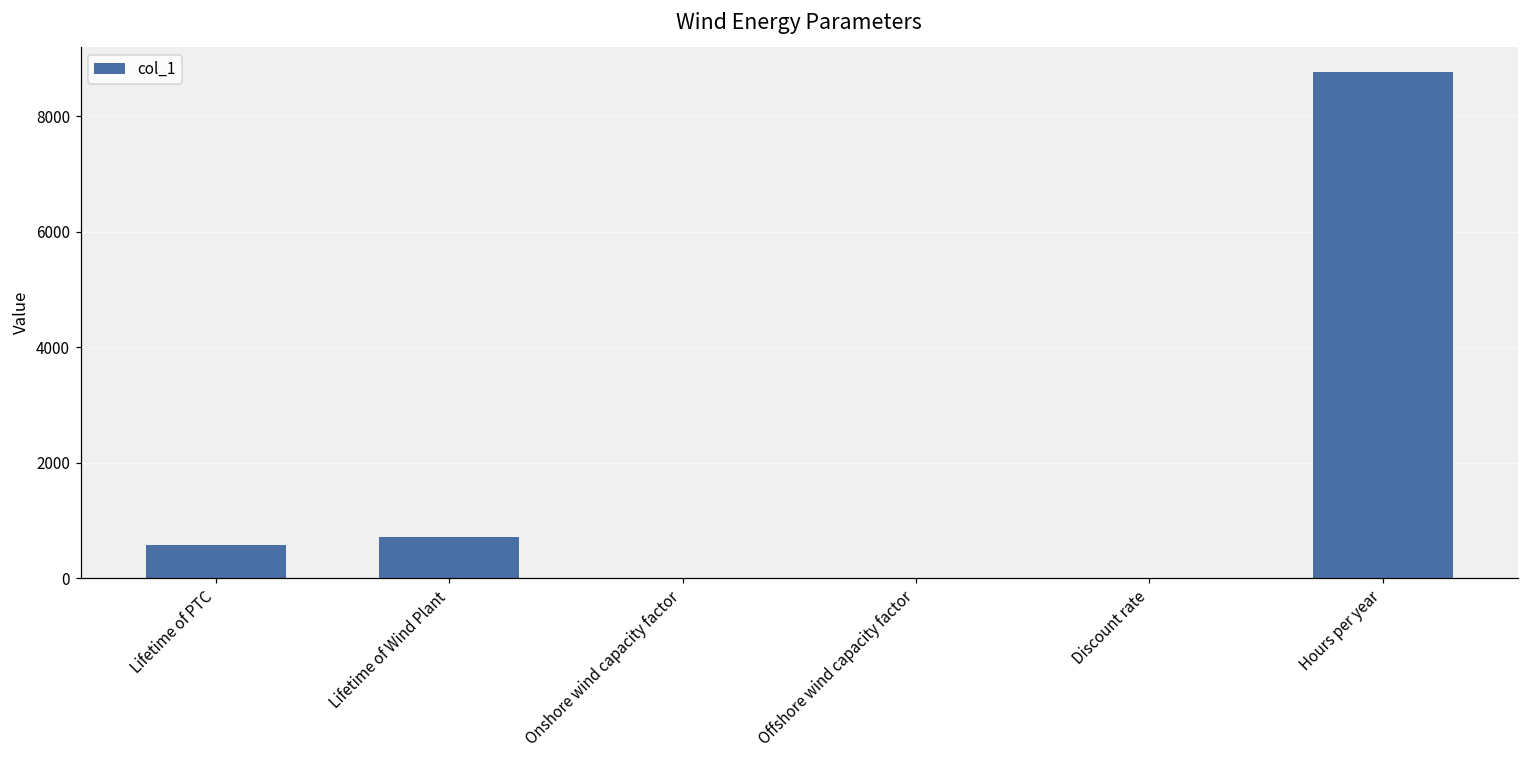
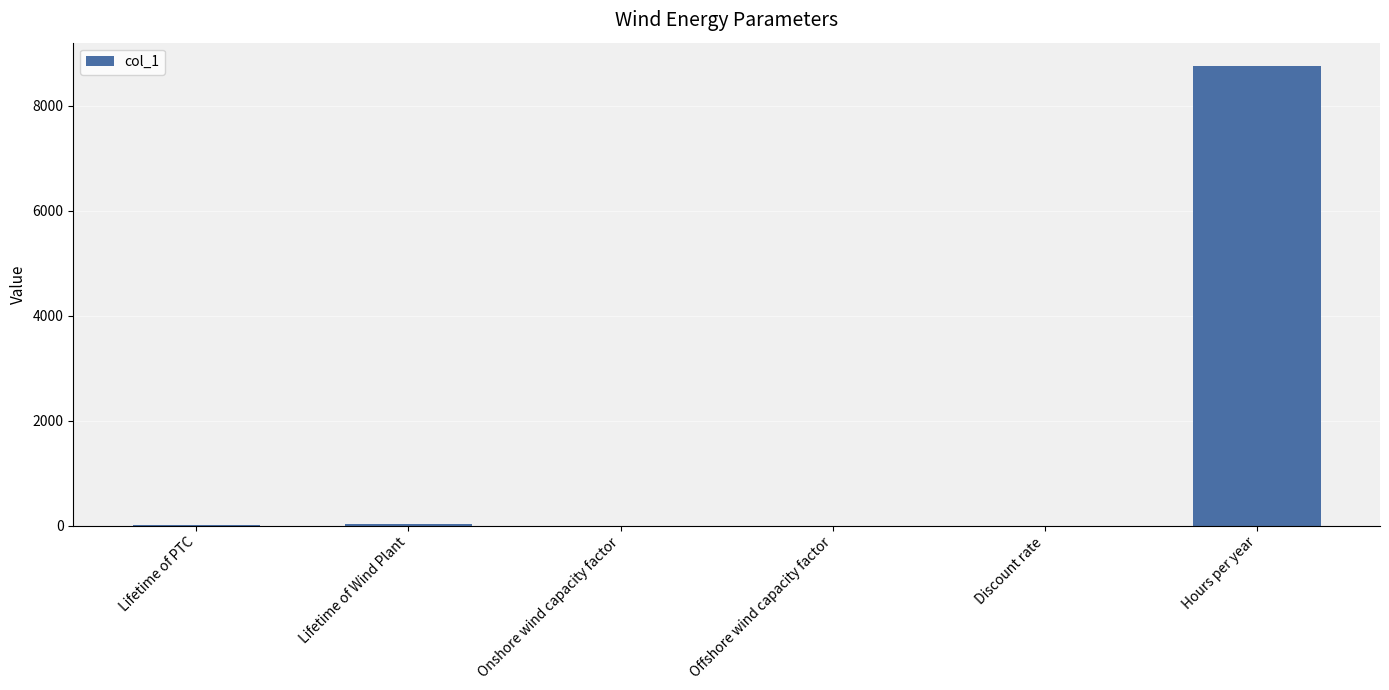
Lifetime of PTC: 600 -> 0
Lifetime of Wind Plant: 700 -> 0
